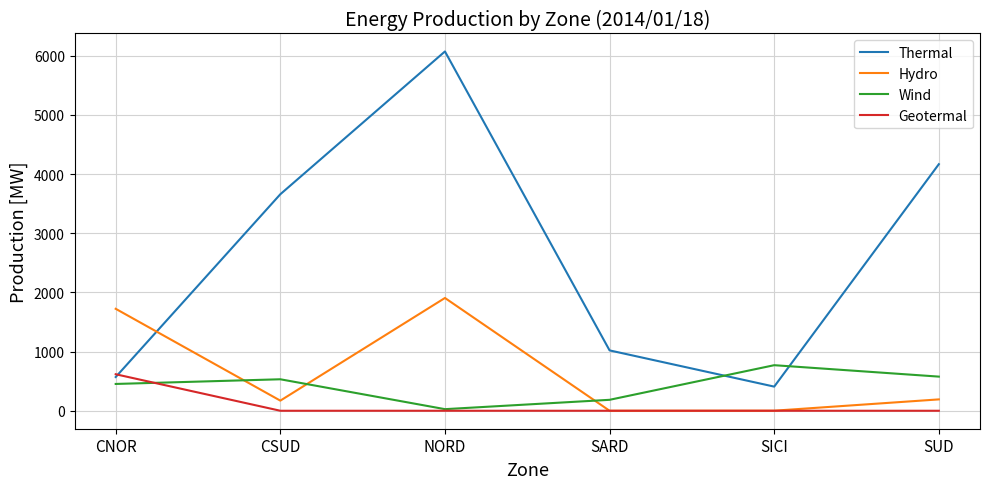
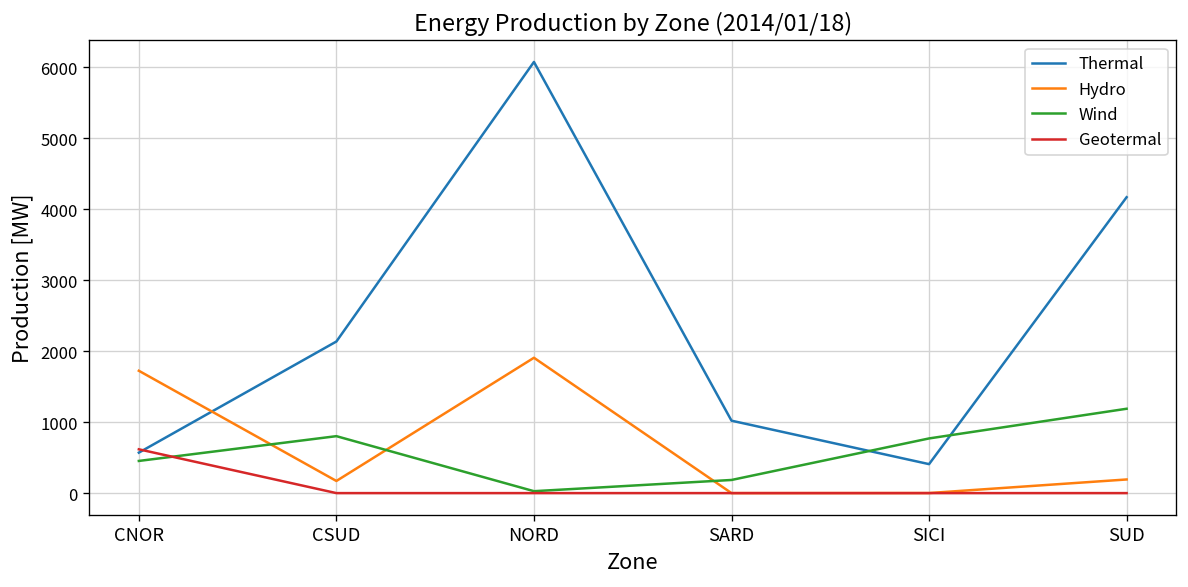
Thermal, CSUD: 3700 -> 2100
Wind, CSUD: 500 -> 800
Wind, SUD: 600 -> 1200
